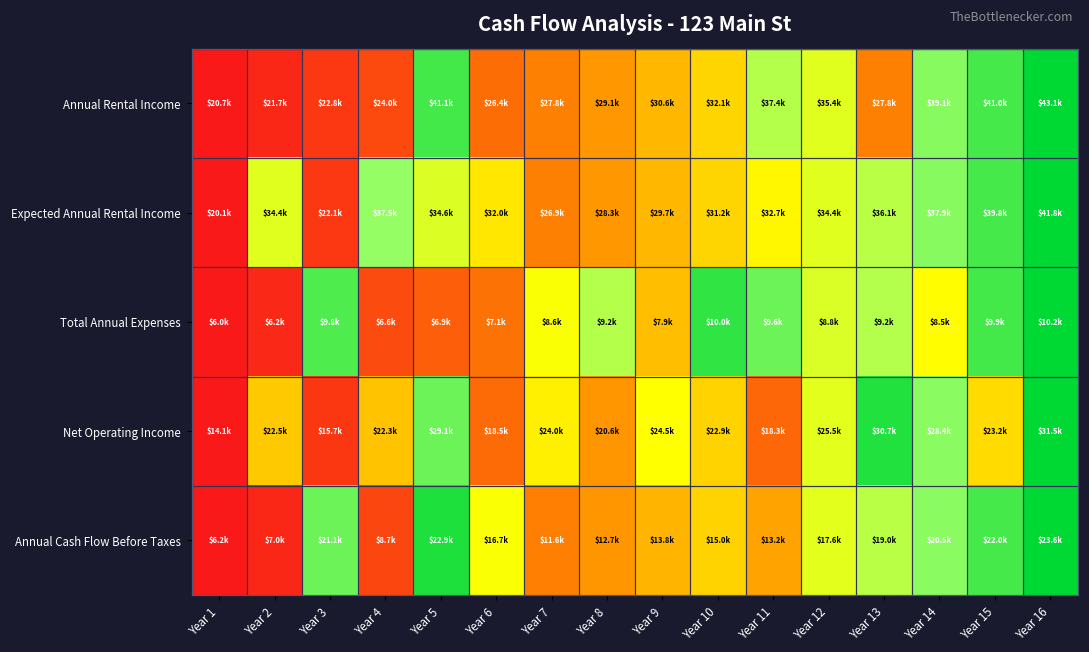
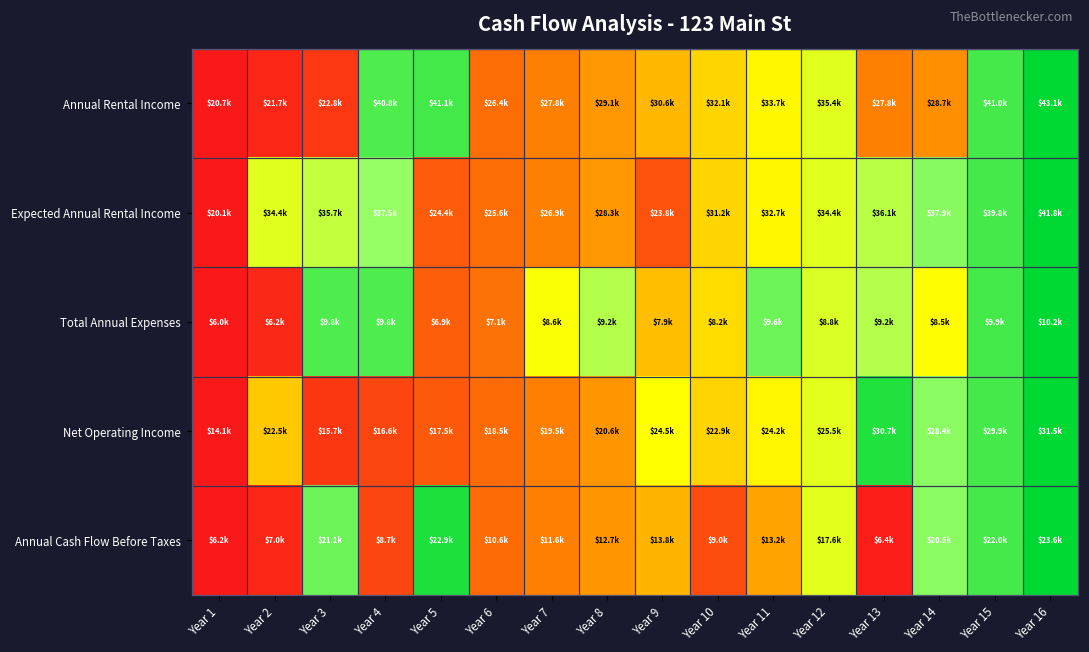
Annual Rental Income, Year 4: $24.0k -> $40.8k
Annual Rental Income, Year 11: $37.4k -> $33.7k
Annual Rental Income, Year 14: $39.1k -> $28.7k
Expected Annual Rental Income, Year 3: $22.1k -> $35.7k
Expected Annual Rental Income, Year 5: $34.6k -> $24.4k
Expected Annual Rental Income, Year 6: $32.0k -> $25.6k
Expected Annual Rental Income, Year 9: $29.7k -> $23.8k
Total Annual Expenses, Year 4: $6.6k -> $9.8k
Total Annual Expenses, Year 10: $10.0k -> $8.2k
Net Operating Income, Year 4: $22.3k -> $16.6k
Net Operating Income, Year 5: $29.1k -> $17.5k
Net Operating Income, Year 7: $24.0k -> $19.5k
Net Operating Income, Year 11: $18.3k -> $24.2k
Net Operating Income, Year 15: $23.2k -> $29.9k
Annual Cash Flow Before Taxes, Year 6: $16.7k -> $10.6k
Annual Cash Flow Before Taxes, Year 10: $15.0k -> $9.0k
Annual Cash Flow Before Taxes, Year 13: $19.0k -> $6.4k
